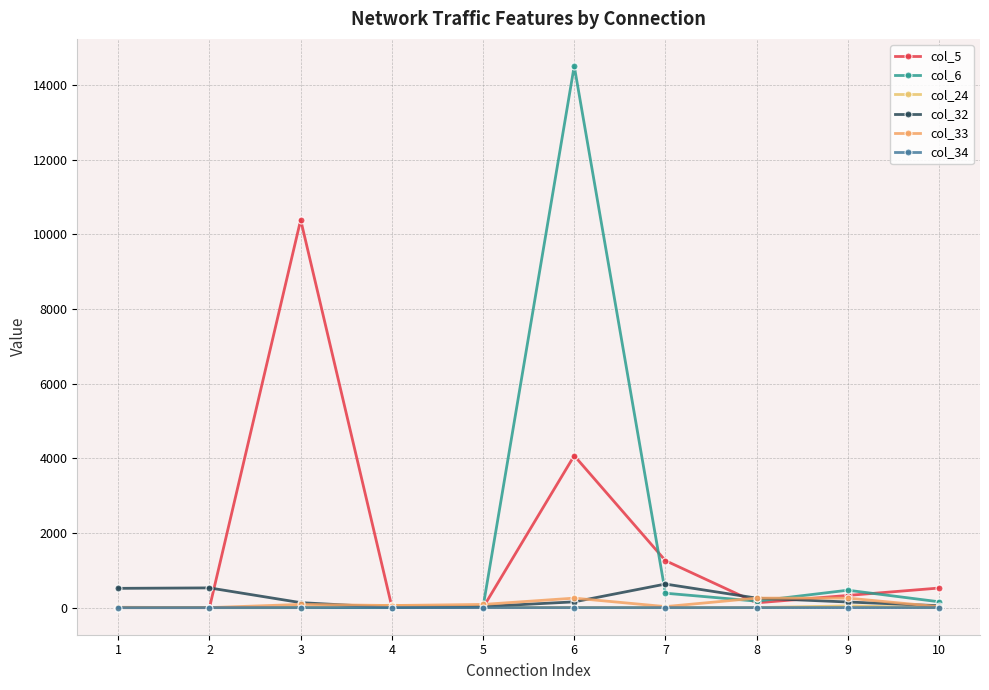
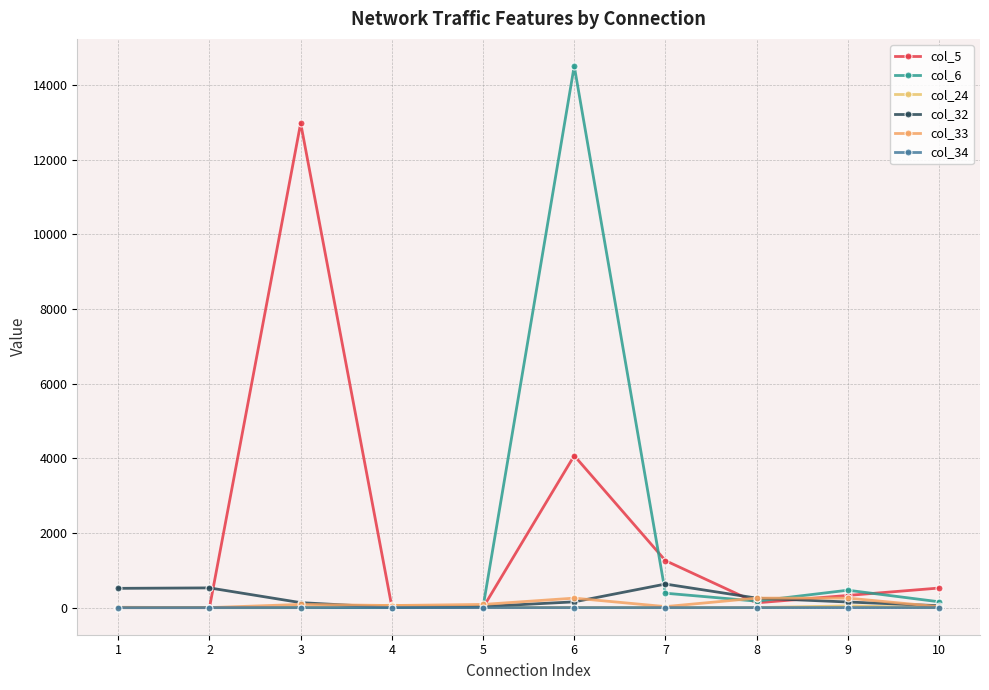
col_5, 3: 10400 -> 13000
